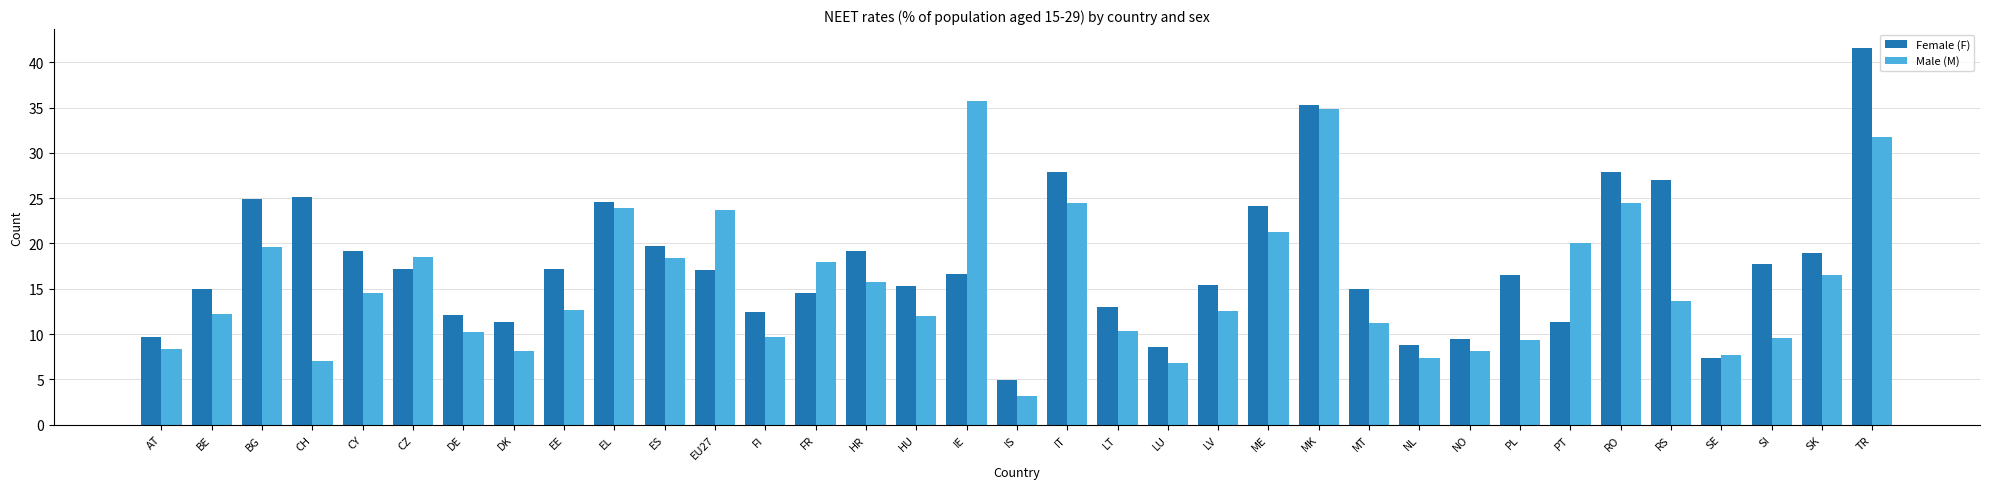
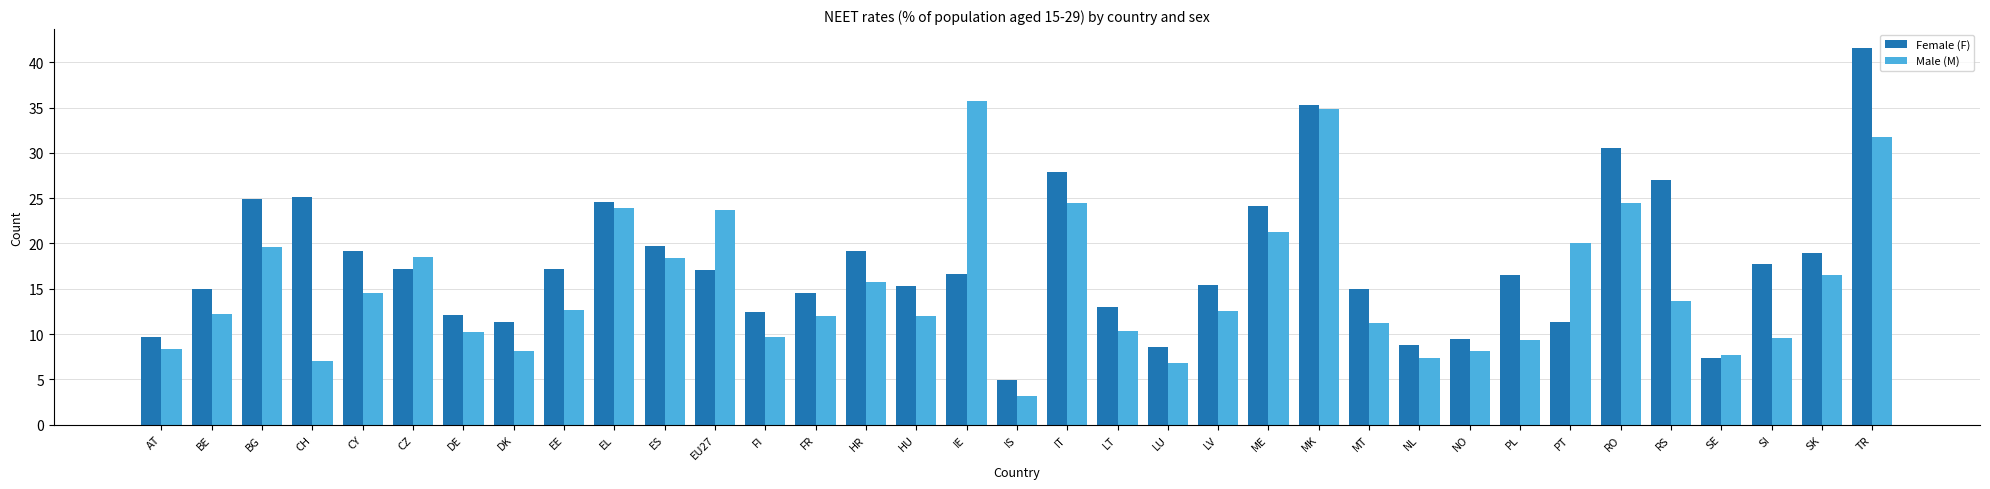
Male (M), FR: 18 -> 12
Female (F), RO: 28 -> 31
